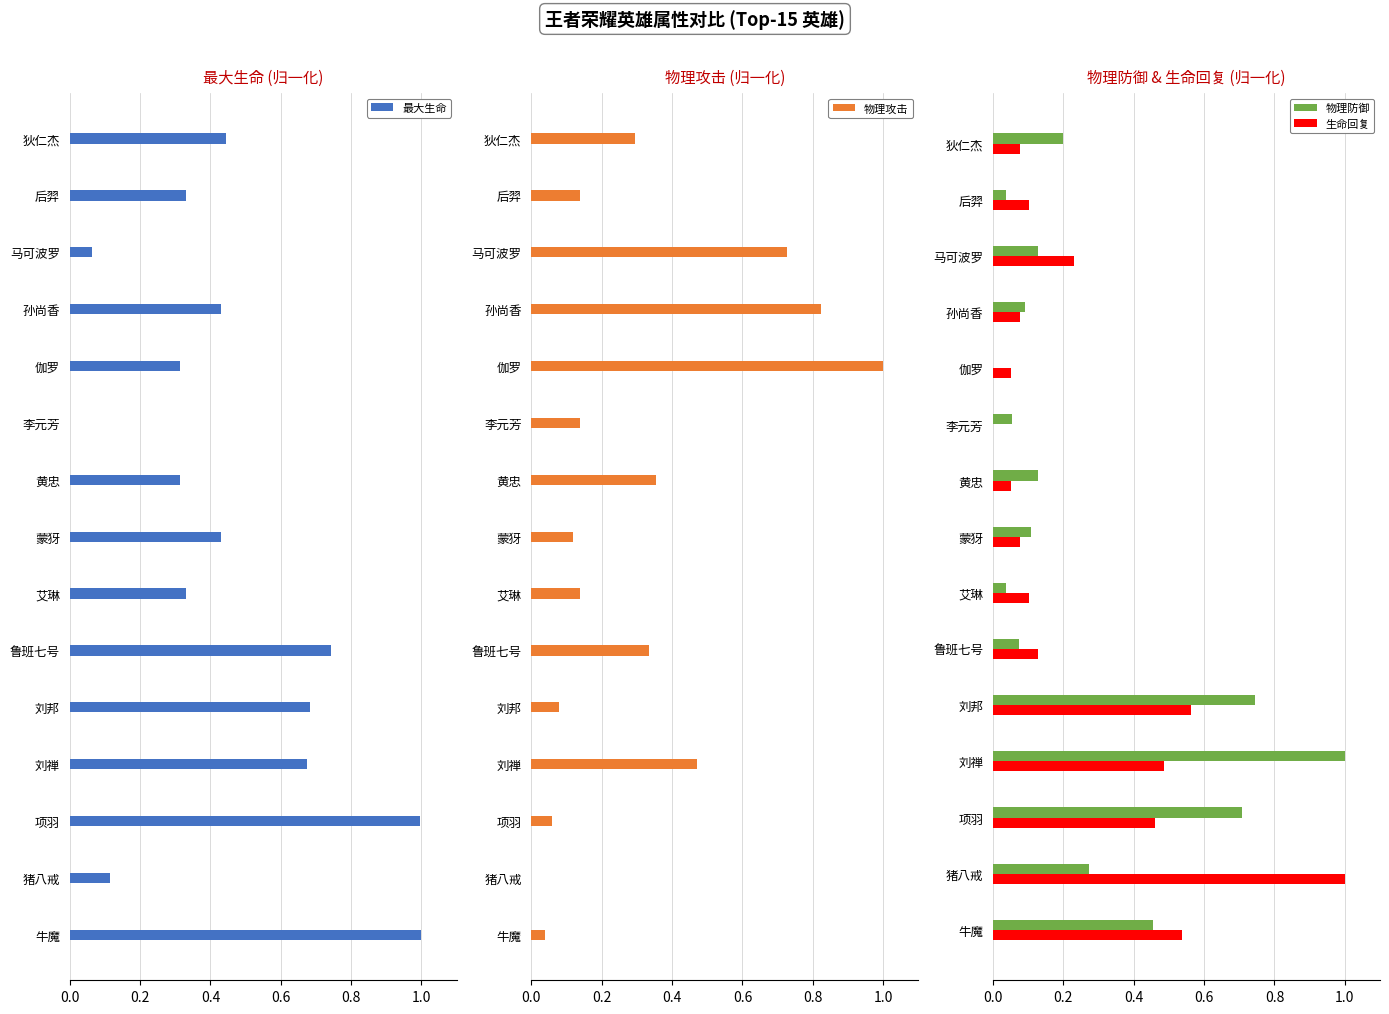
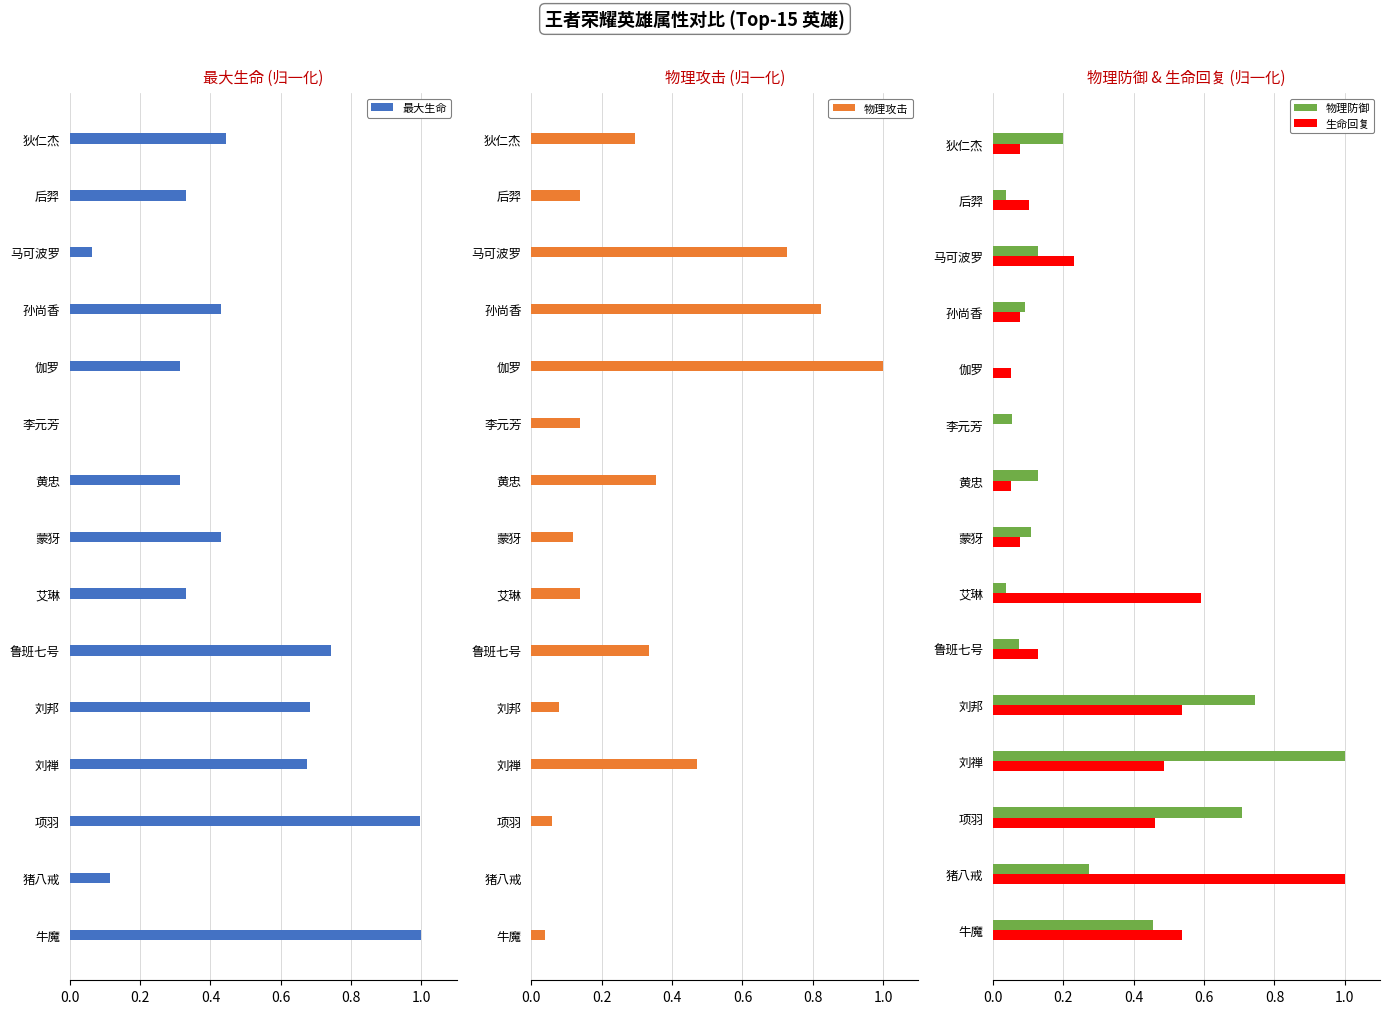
物理防御 & 生命回复 (归一化), 生命回复, 艾琳: 0.10 -> 0.59
物理防御 & 生命回复 (归一化), 生命回复, 刘邦: 0.56 -> 0.54
